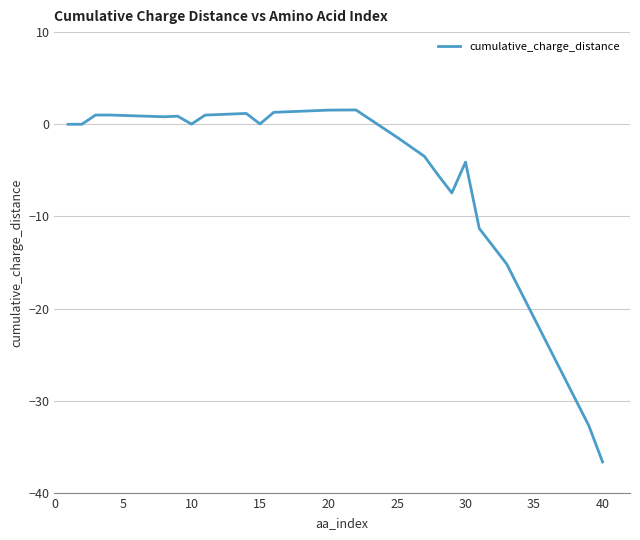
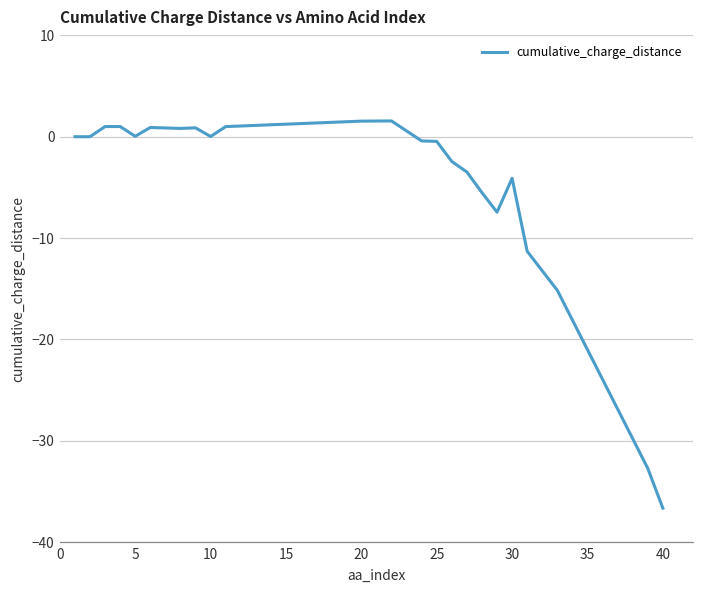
5: 1 -> 0
15: 0 -> 1
25: -1 -> 0
